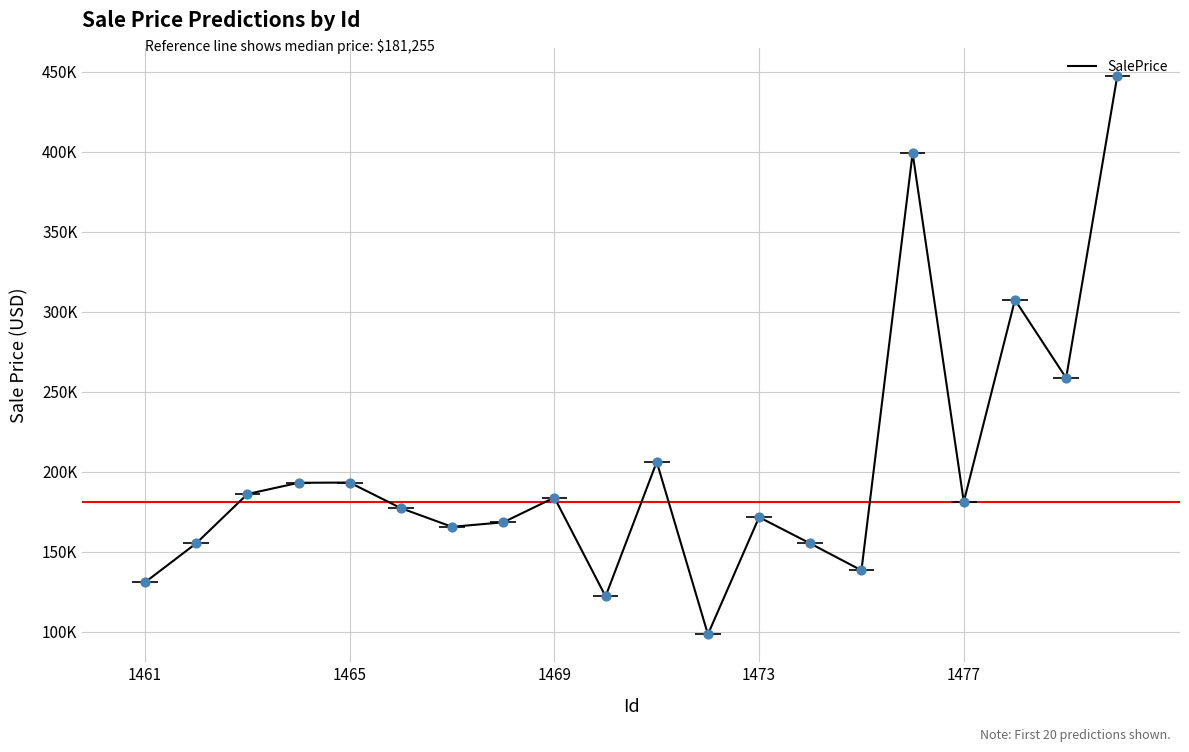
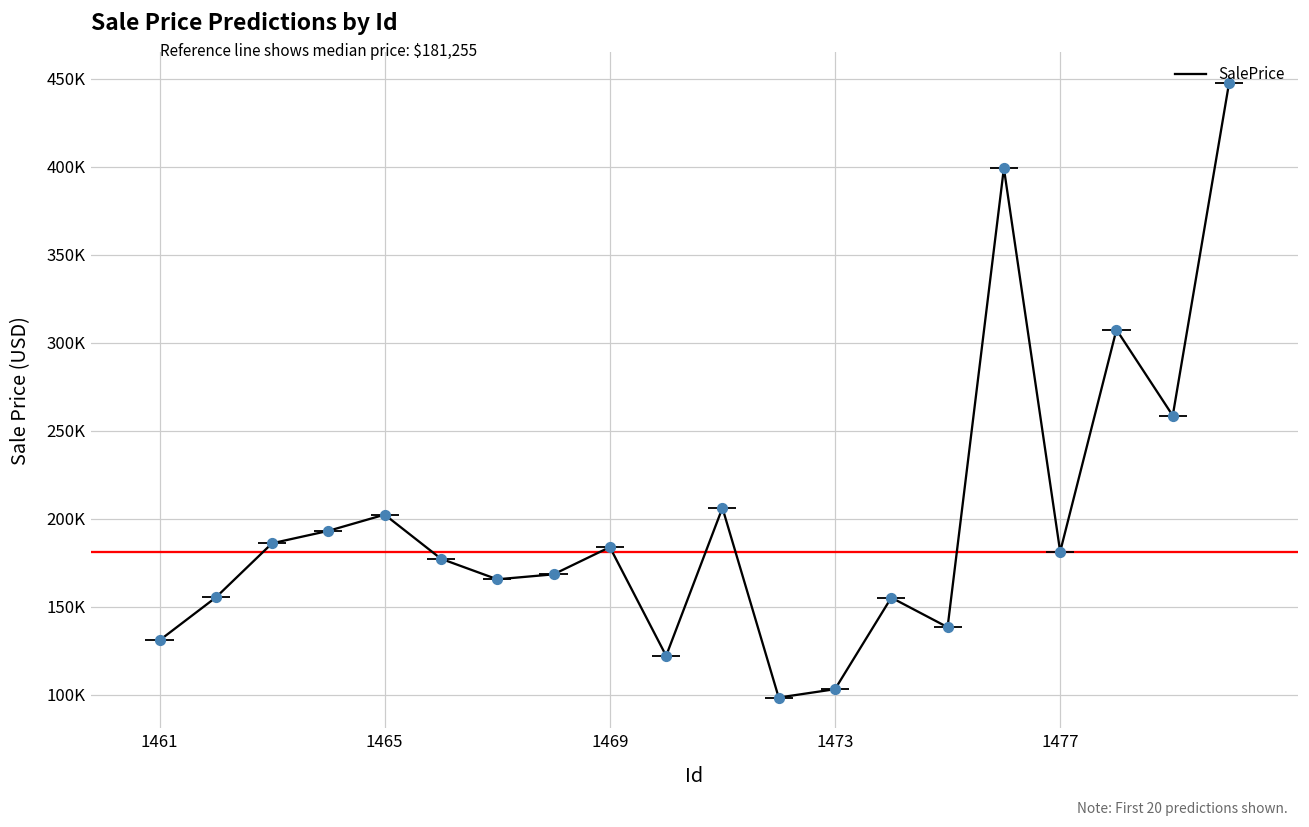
1465: 193000 -> 202000
1473: 172000 -> 103000
